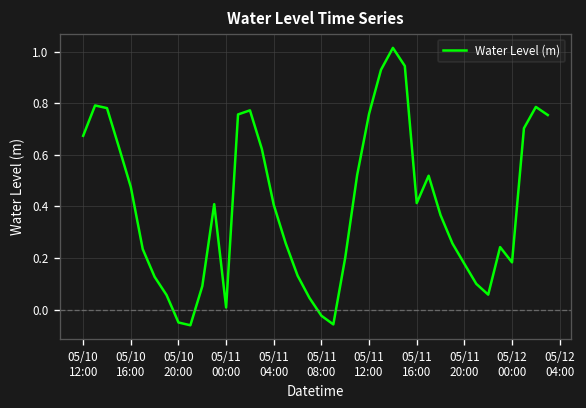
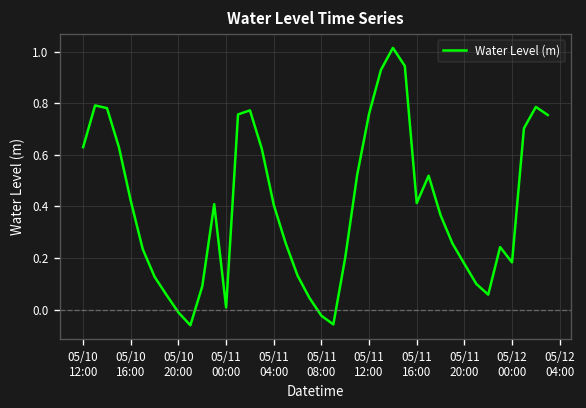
05/10 12:00: 0.67 -> 0.63
05/10 16:00: 0.48 -> 0.42
05/10 20:00: -0.05 -> -0.01
